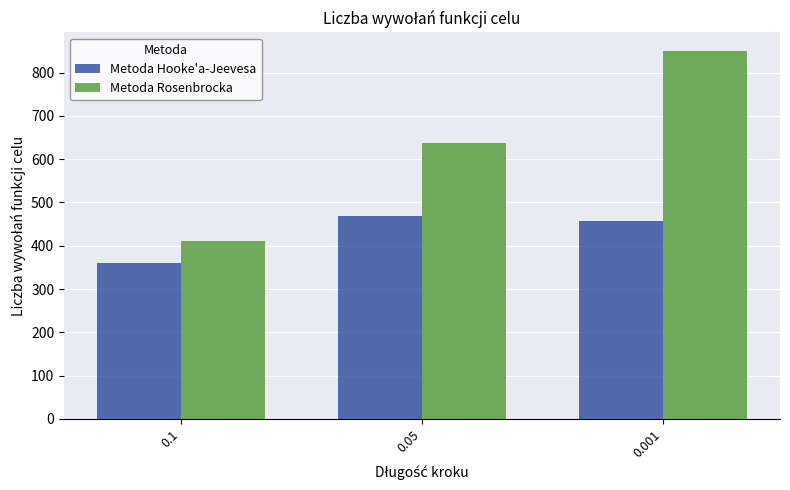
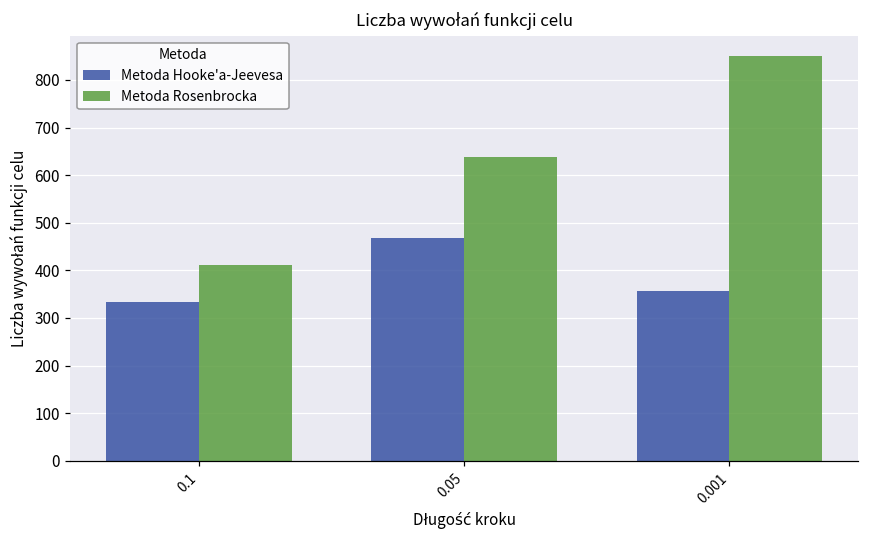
Metoda Hooke'a-Jeevesa, 0.1: 360 -> 330
Metoda Hooke'a-Jeevesa, 0.001: 460 -> 360
